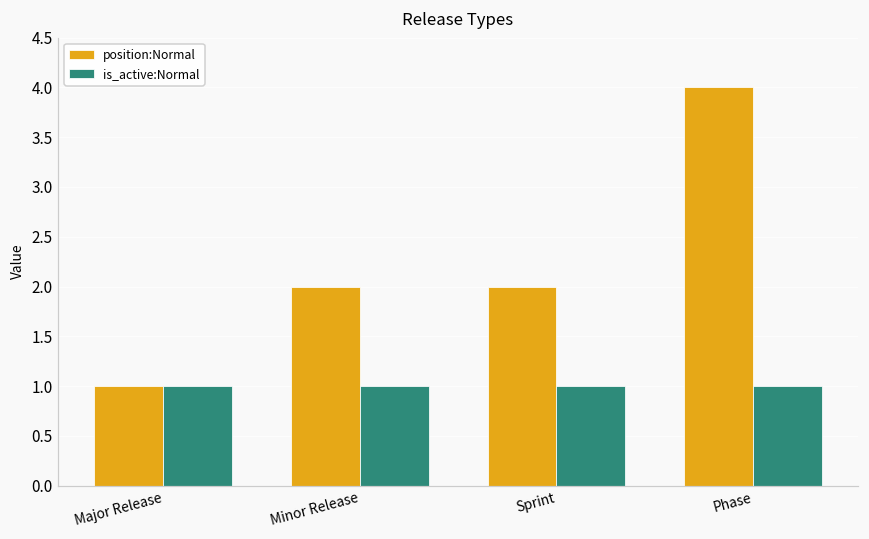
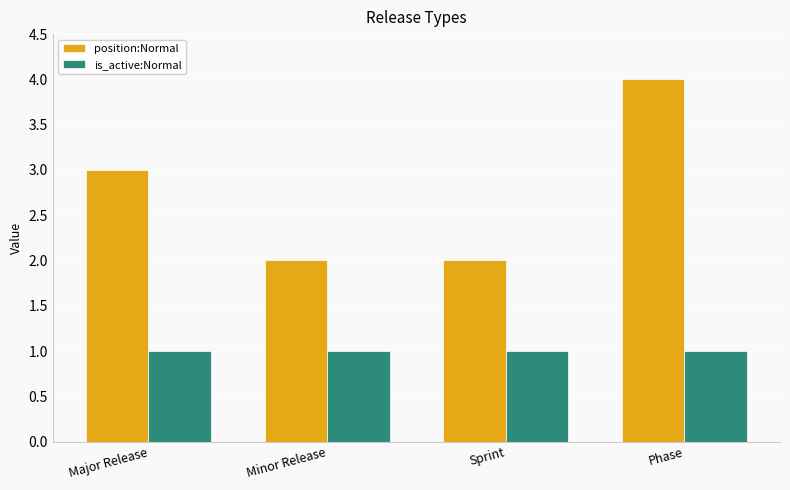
position:Normal, Major Release: 1 -> 3
